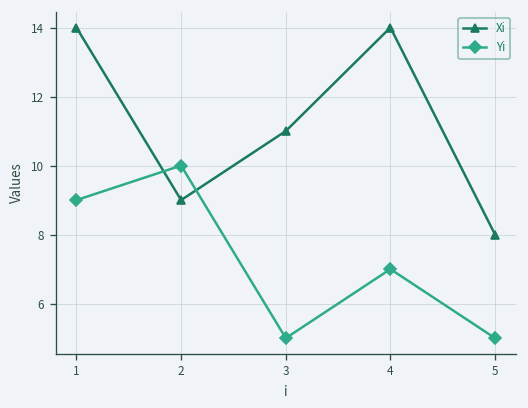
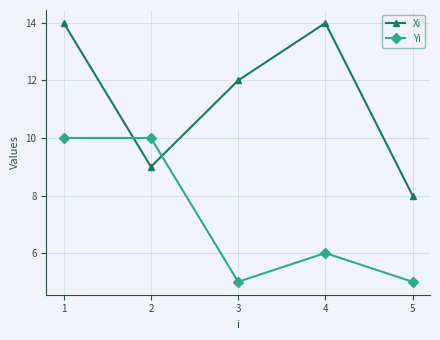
Yi, 1: 9 -> 10
Xi, 3: 11 -> 12
Yi, 4: 7 -> 6
